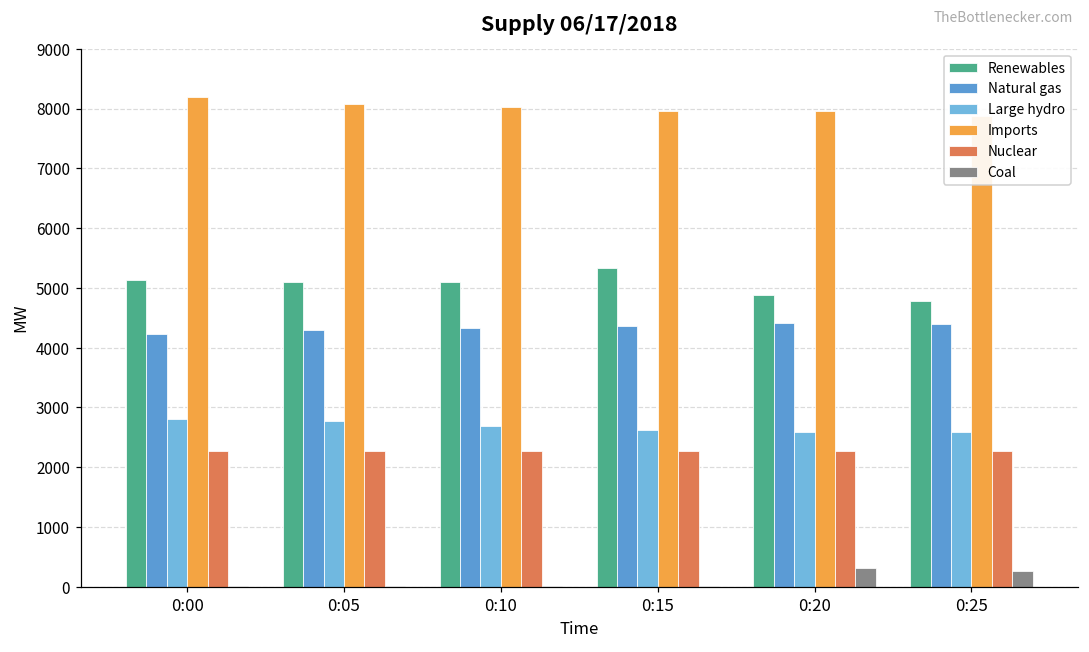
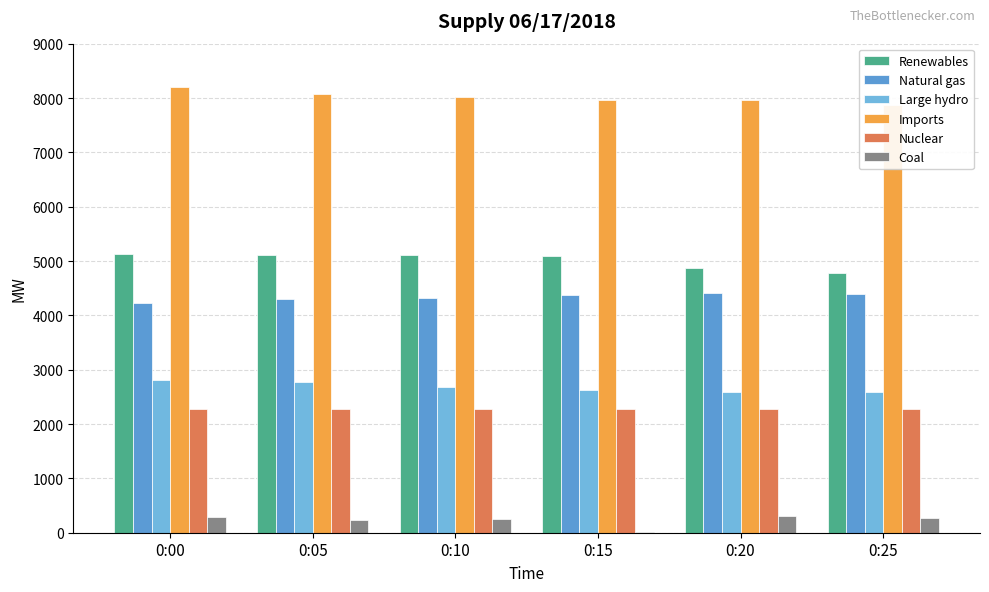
Coal, 0:00: 0 -> 300
Coal, 0:05: 0 -> 200
Coal, 0:10: 0 -> 200
Renewables, 0:15: 5300 -> 5100
